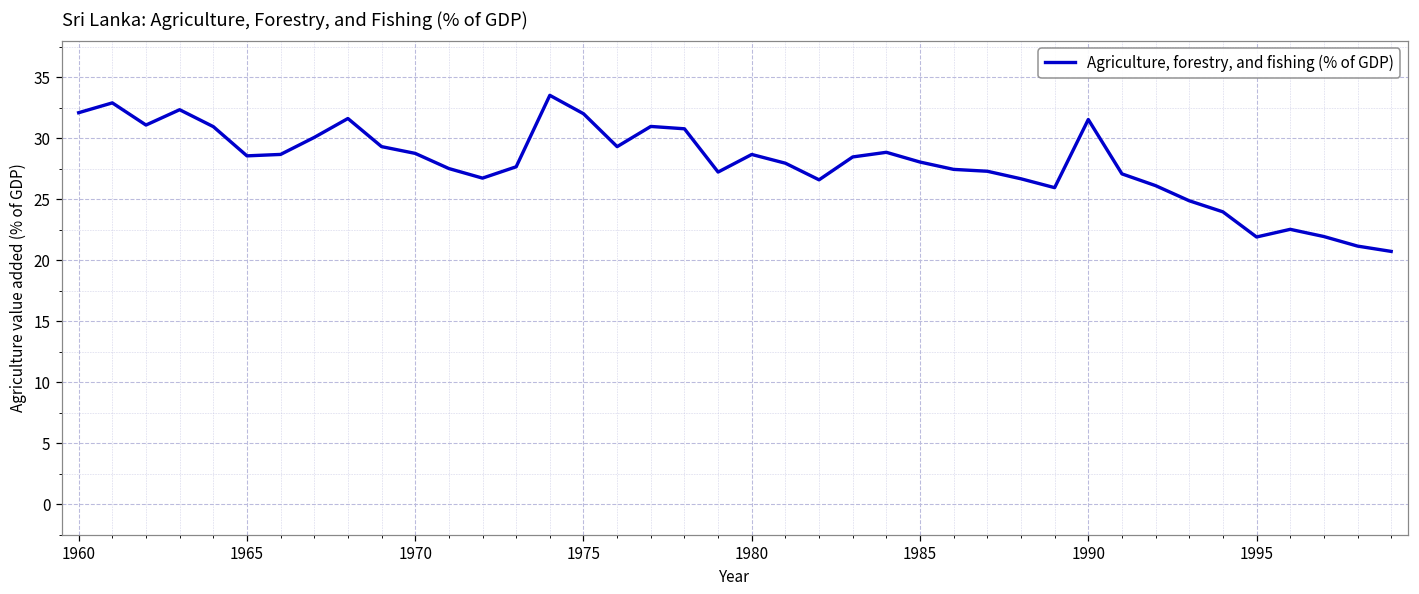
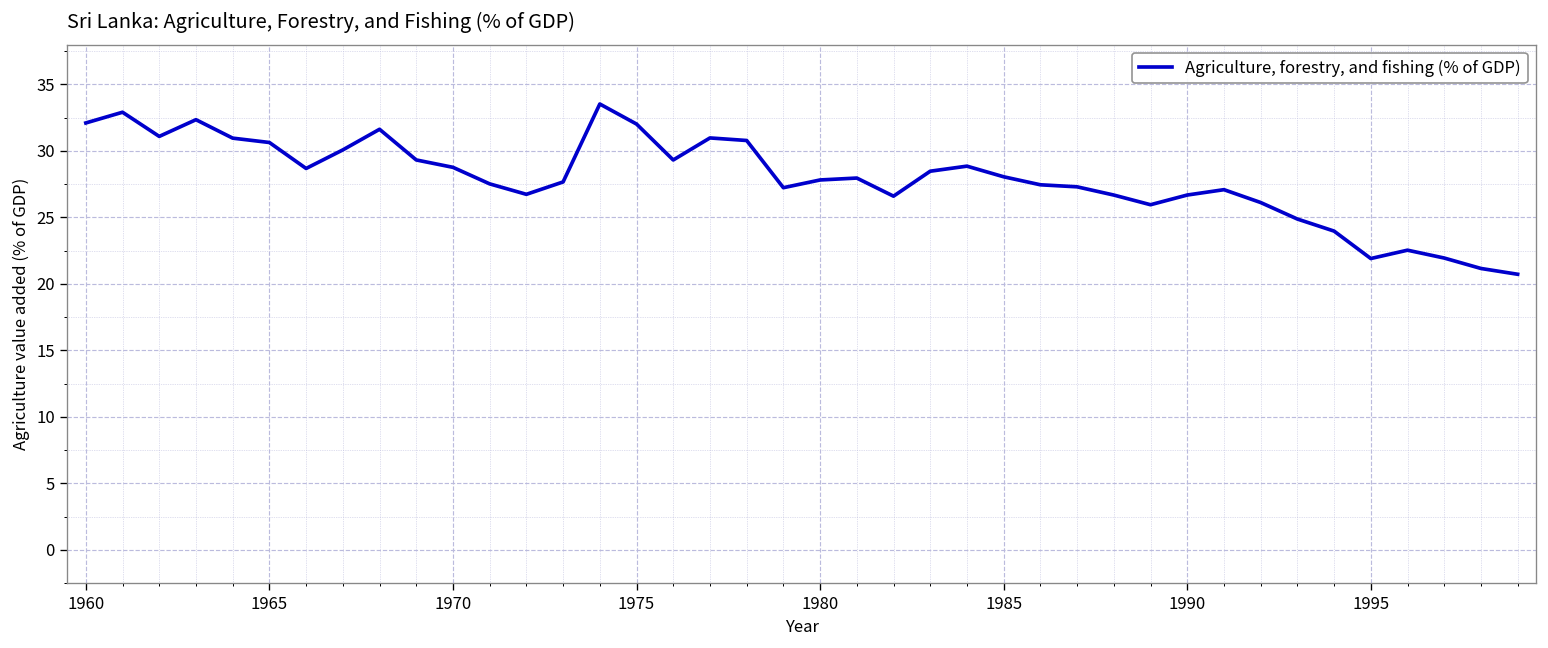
1965: 28.6 -> 30.6
1980: 28.7 -> 27.8
1990: 31.5 -> 26.7
